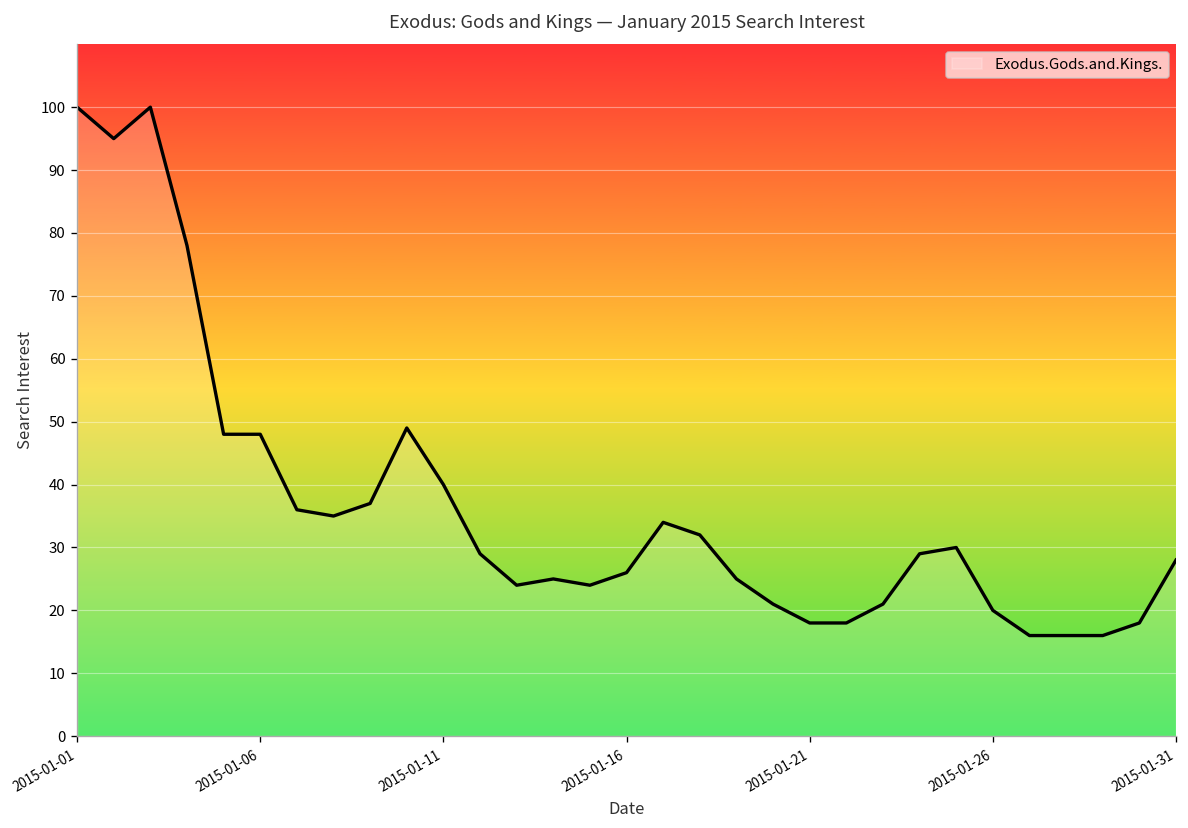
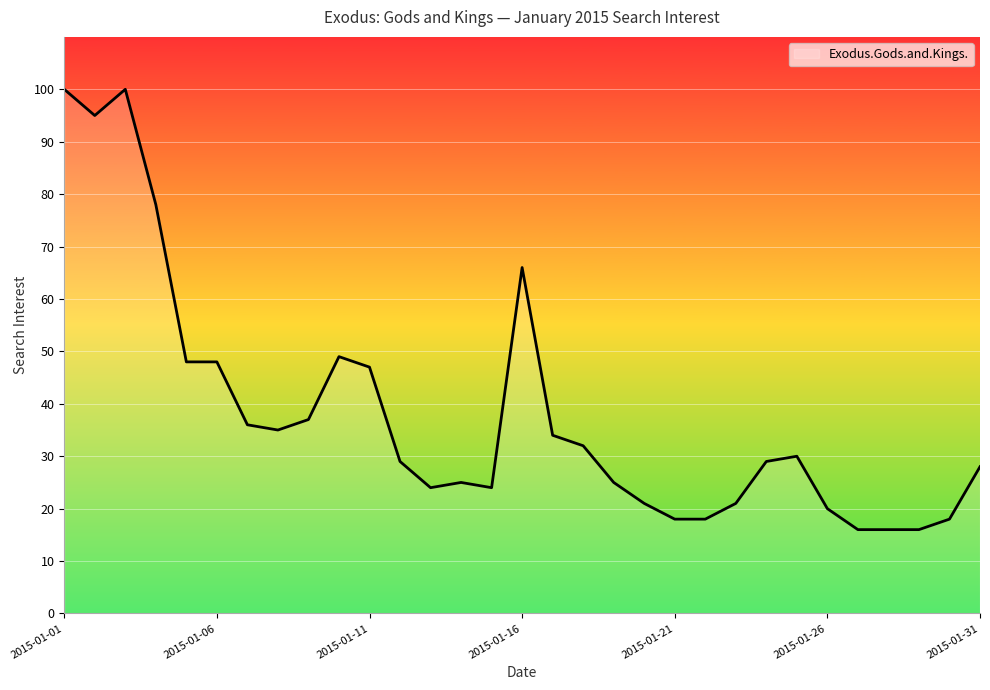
2015-01-11: 40 -> 47
2015-01-16: 26 -> 66
